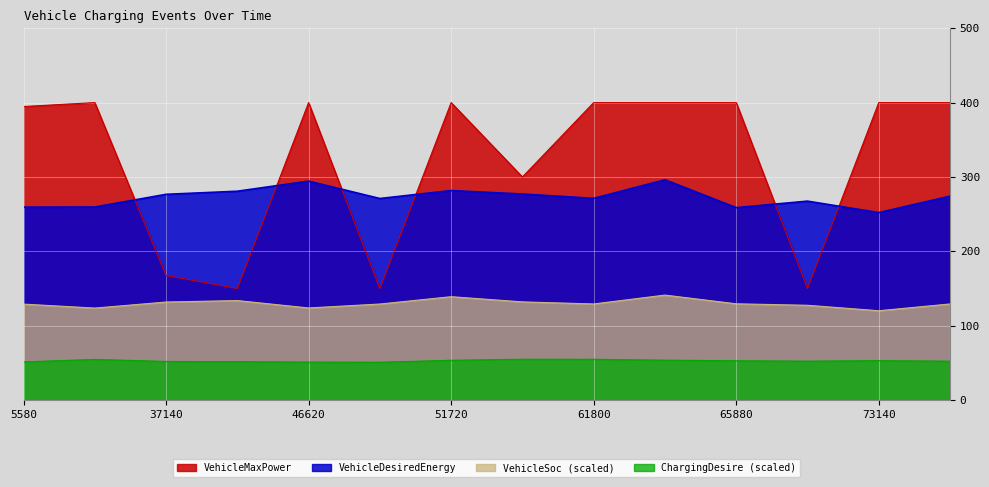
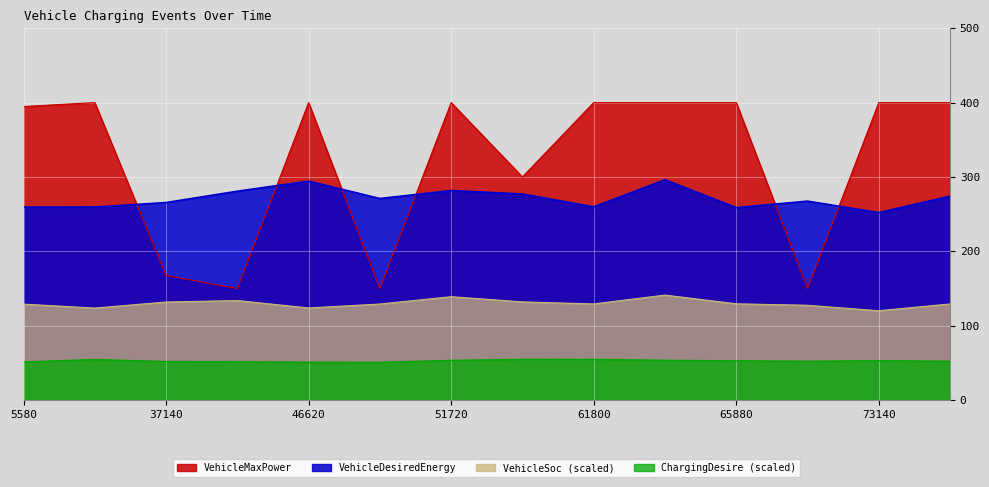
VehicleDesiredEnergy, 37140: 280 -> 270
VehicleDesiredEnergy, 61800: 270 -> 260
